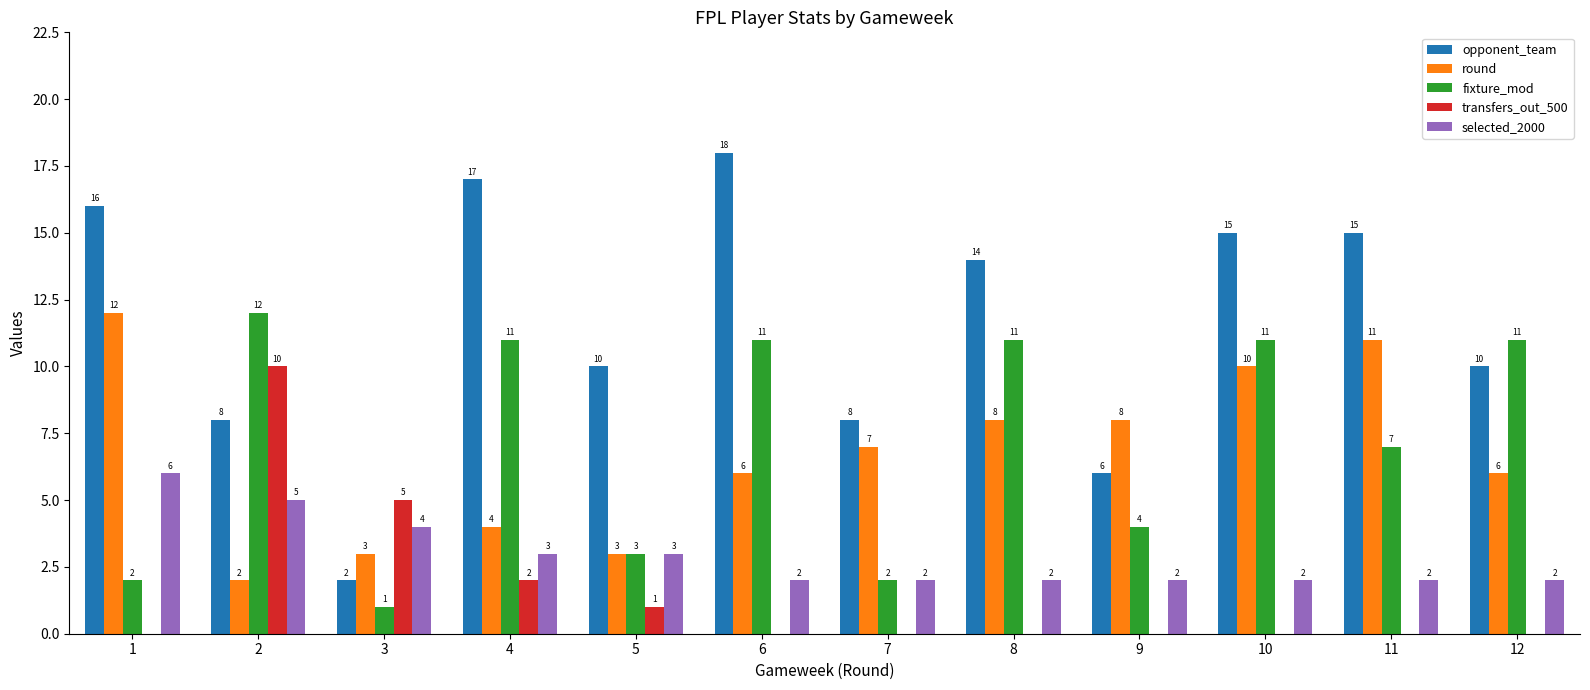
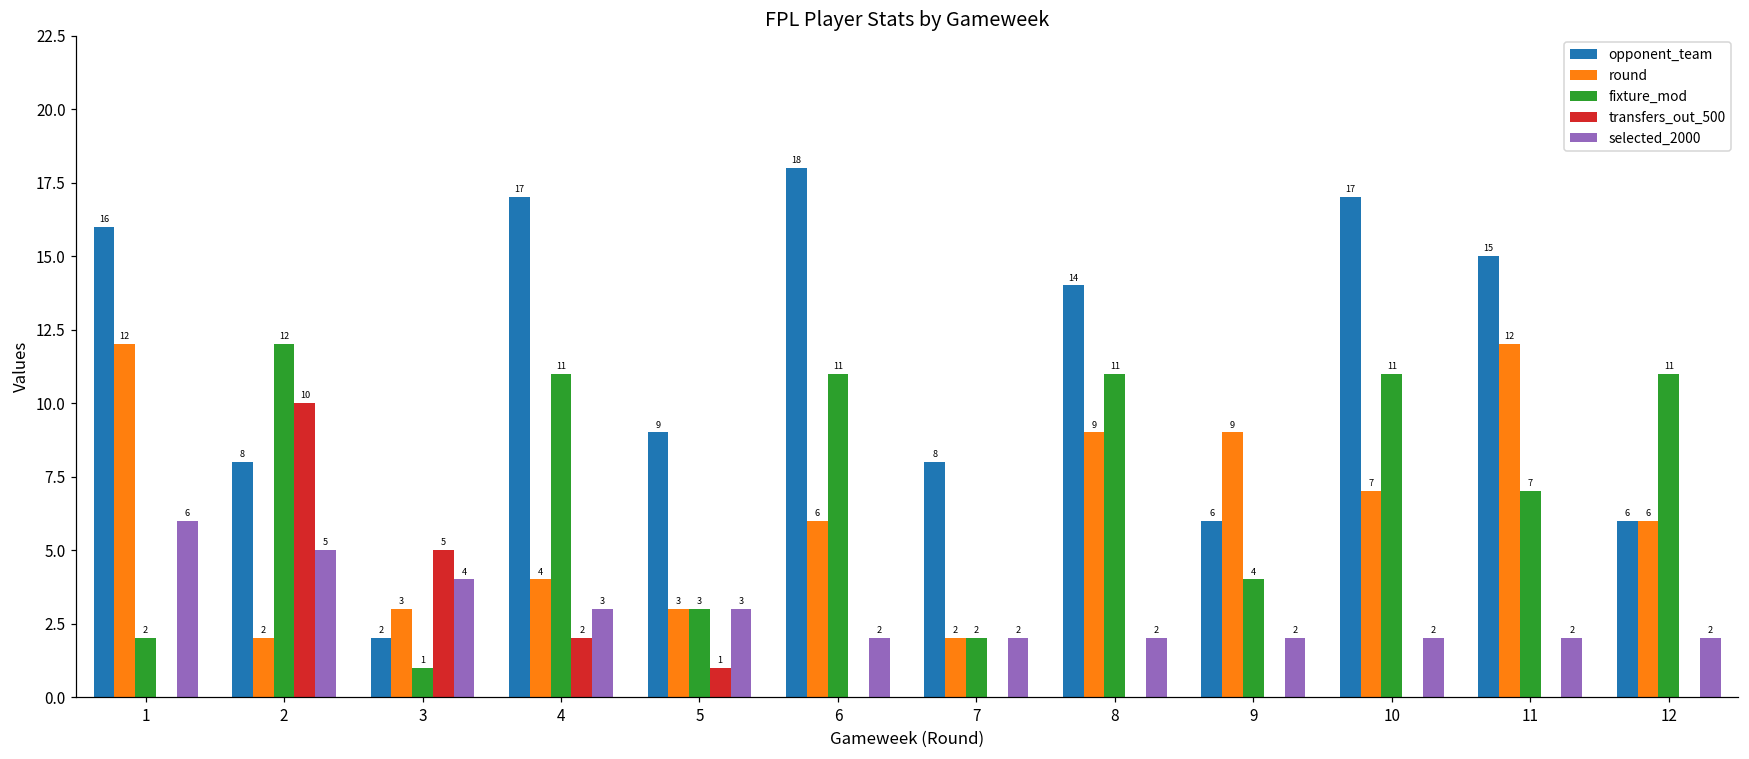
opponent_team, 5: 10 -> 9
round, 7: 7 -> 2
round, 8: 8 -> 9
round, 9: 8 -> 9
opponent_team, 10: 15 -> 17
round, 10: 10 -> 7
round, 11: 11 -> 12
opponent_team, 12: 10 -> 6
